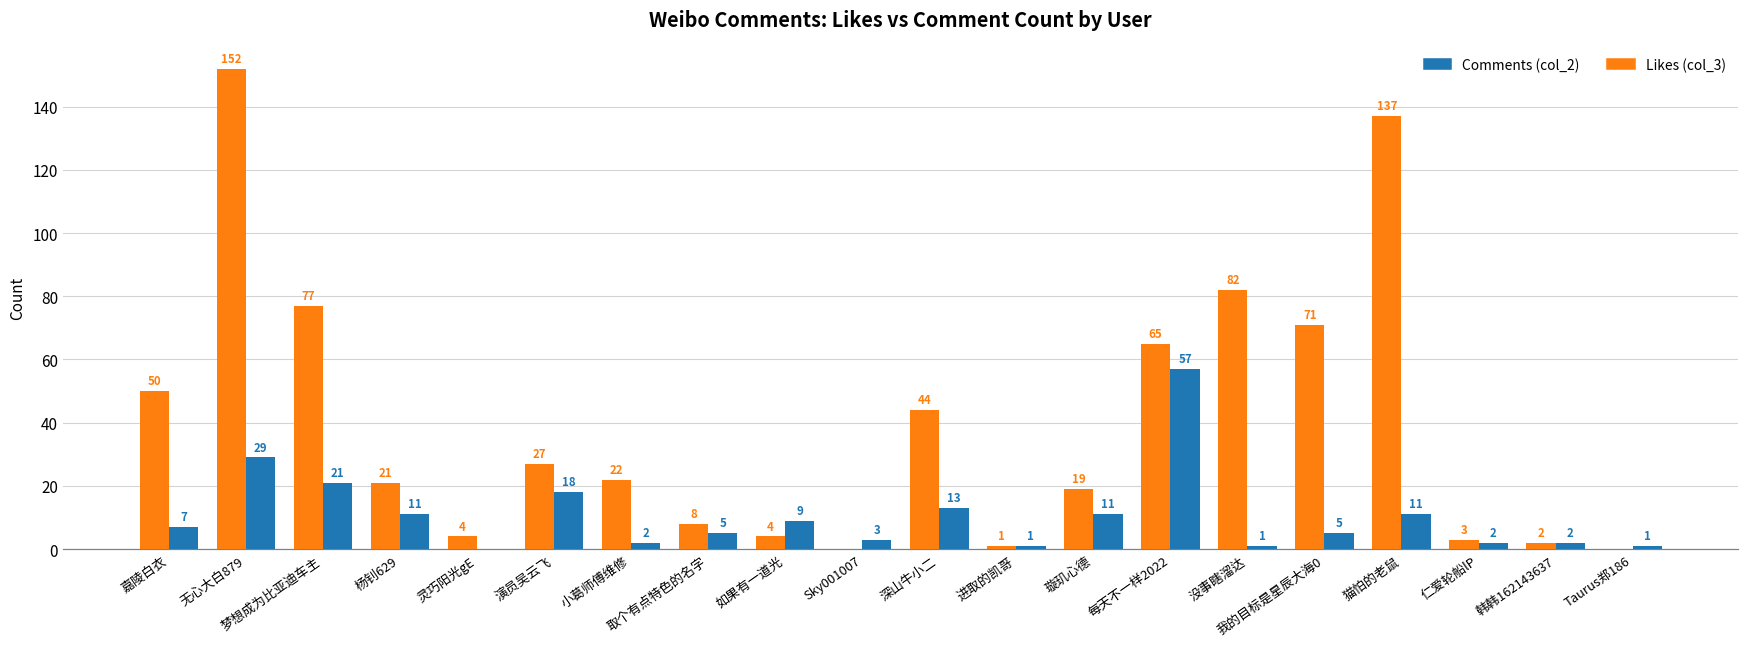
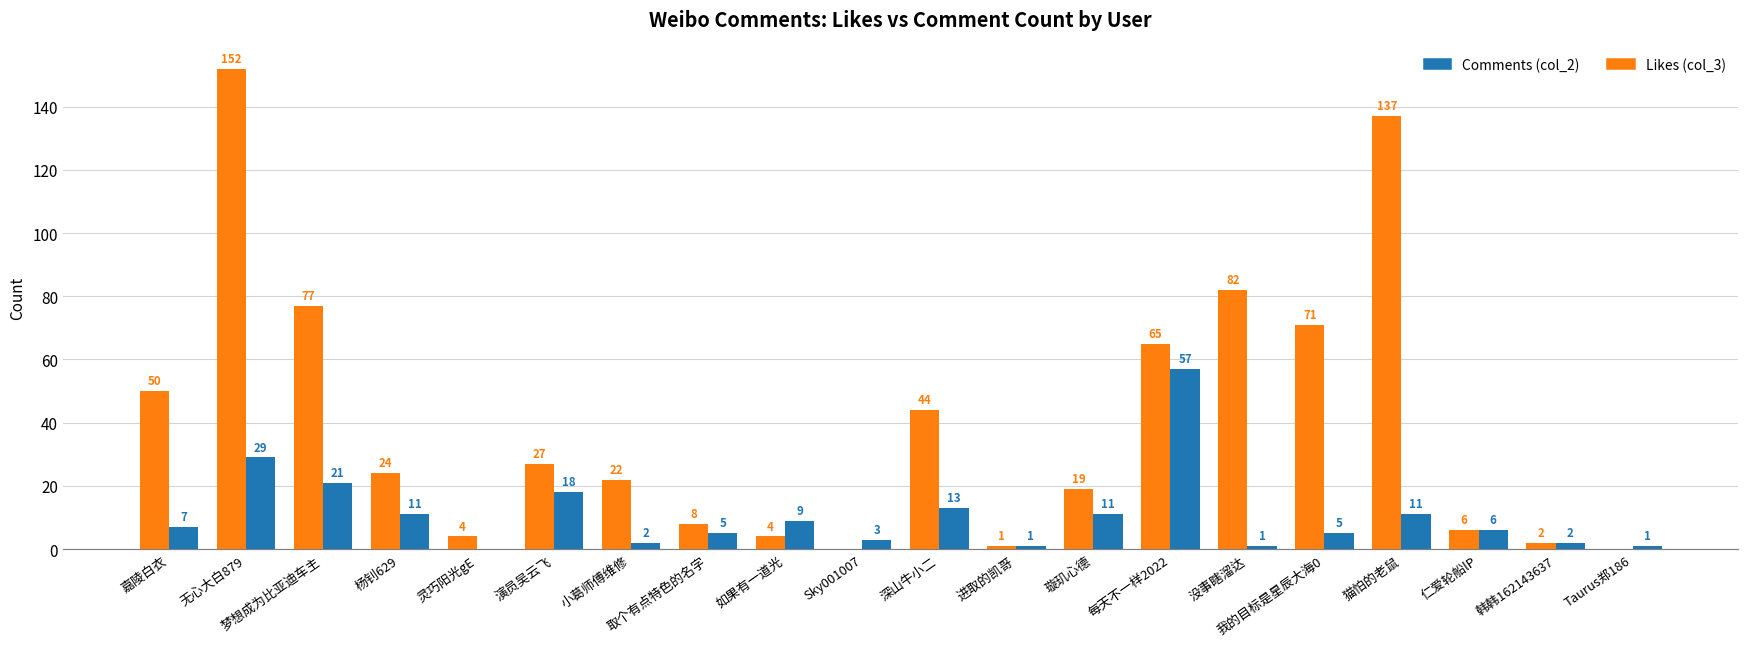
Likes (col_3), 杨钊629: 21 -> 24
Likes (col_3), 仁爱轮船lP: 3 -> 6
Comments (col_2), 仁爱轮船lP: 2 -> 6
